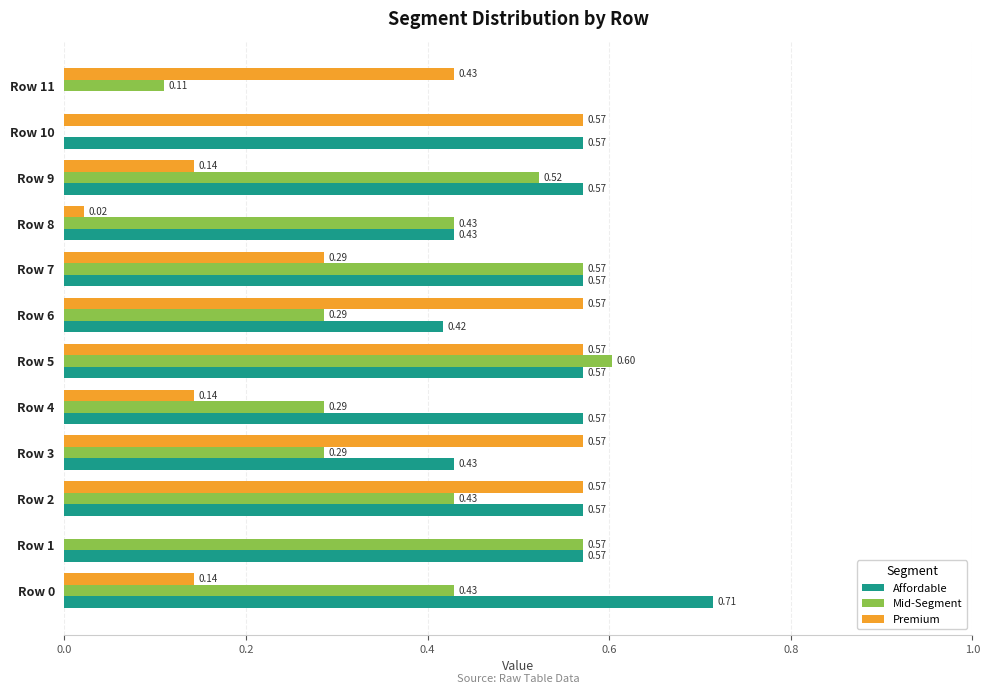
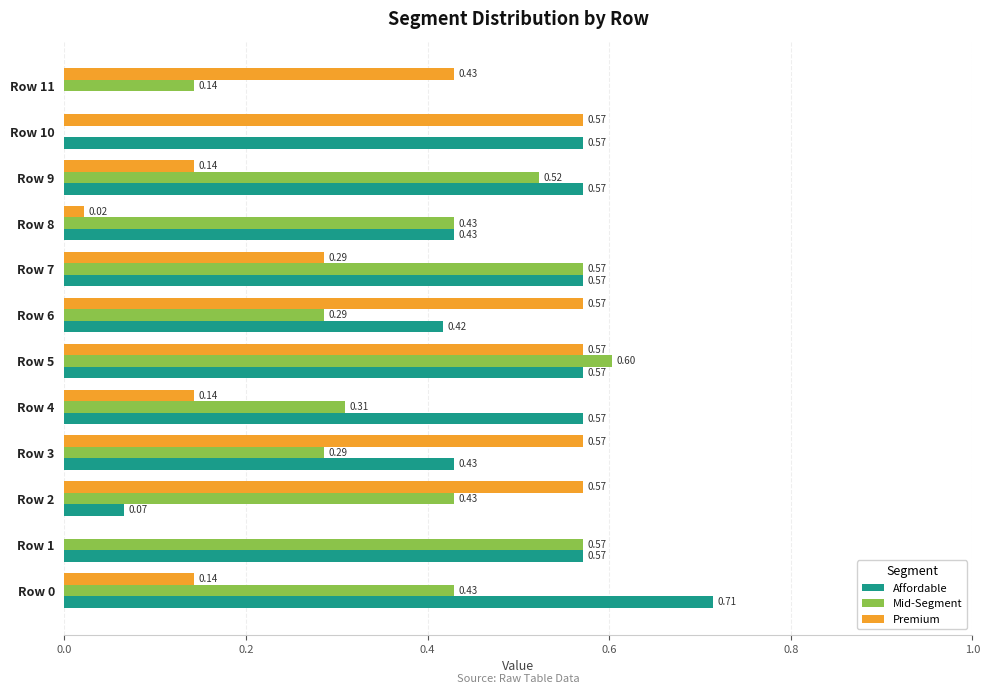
Mid-Segment, Row 11: 0.11 -> 0.14
Mid-Segment, Row 4: 0.29 -> 0.31
Affordable, Row 2: 0.57 -> 0.07
